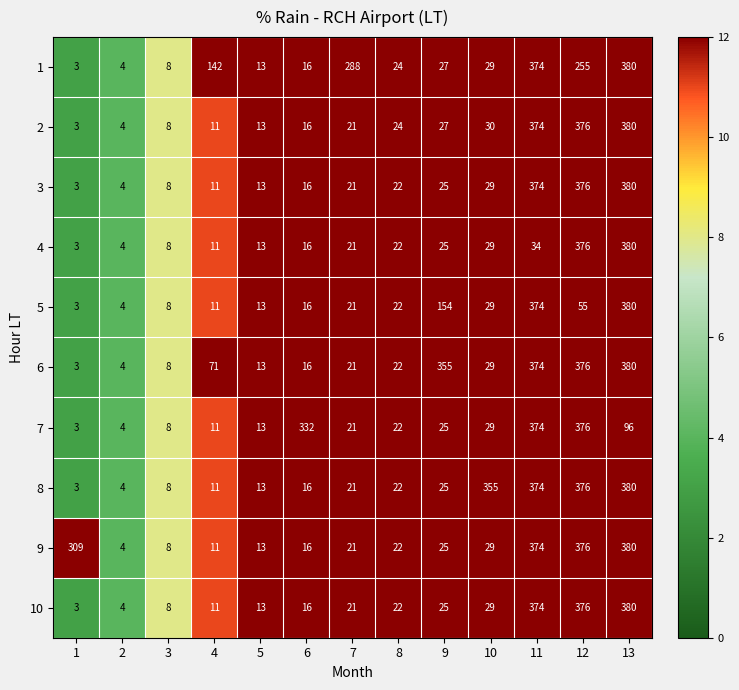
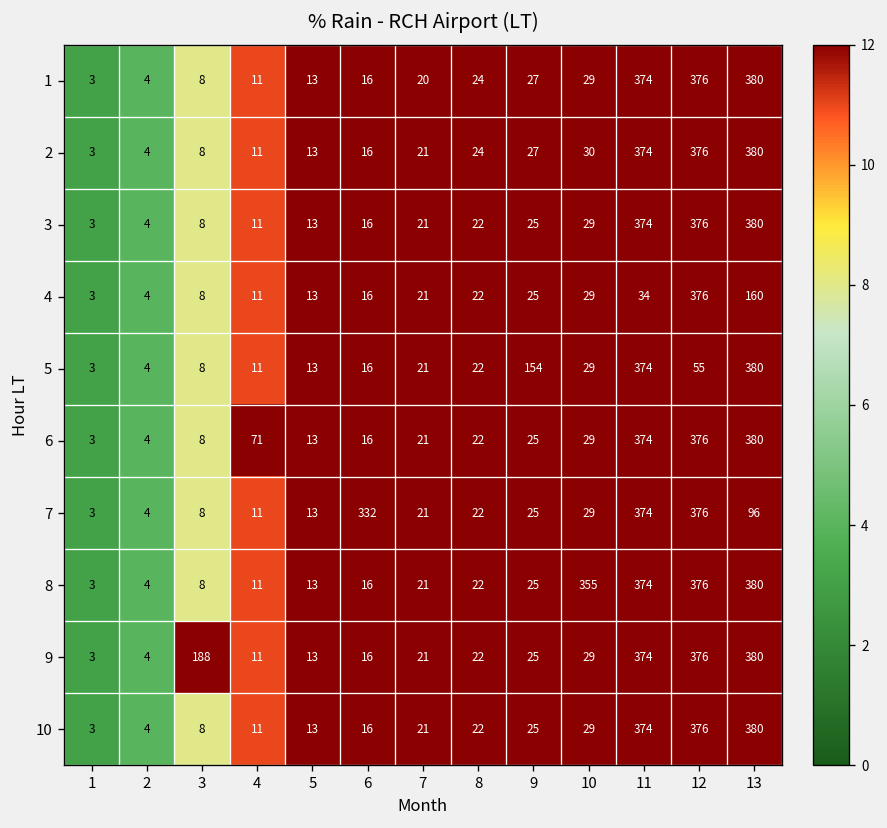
1, 4: 142 -> 11
1, 7: 288 -> 20
1, 12: 255 -> 376
4, 13: 380 -> 160
6, 9: 355 -> 25
9, 1: 309 -> 3
9, 3: 8 -> 188
